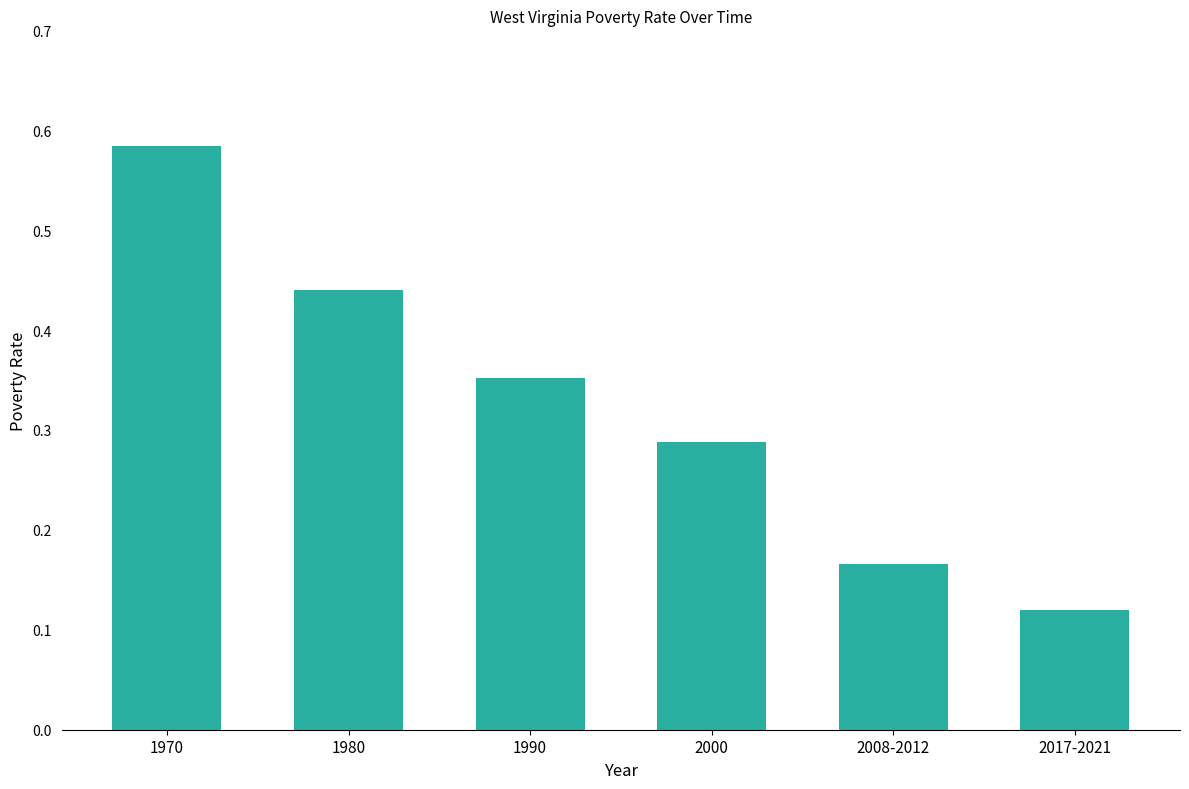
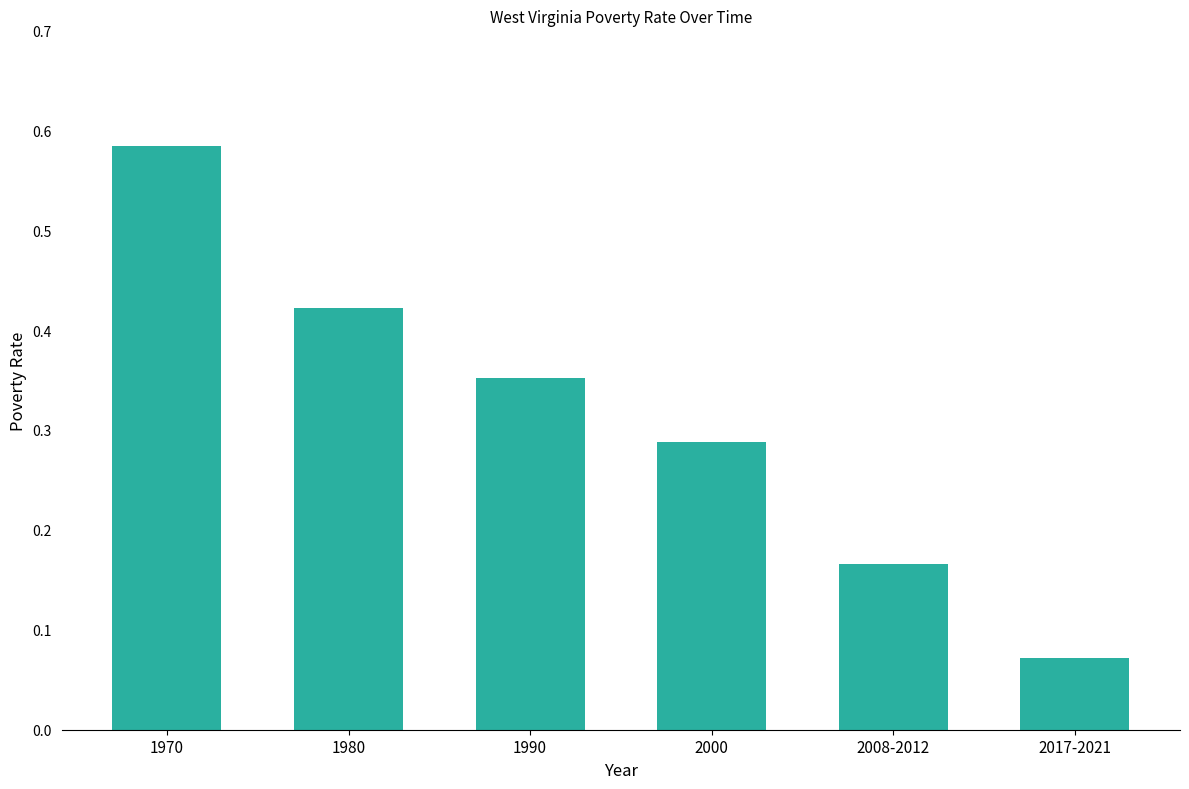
1980: 0.44 -> 0.42
2017-2021: 0.12 -> 0.07
